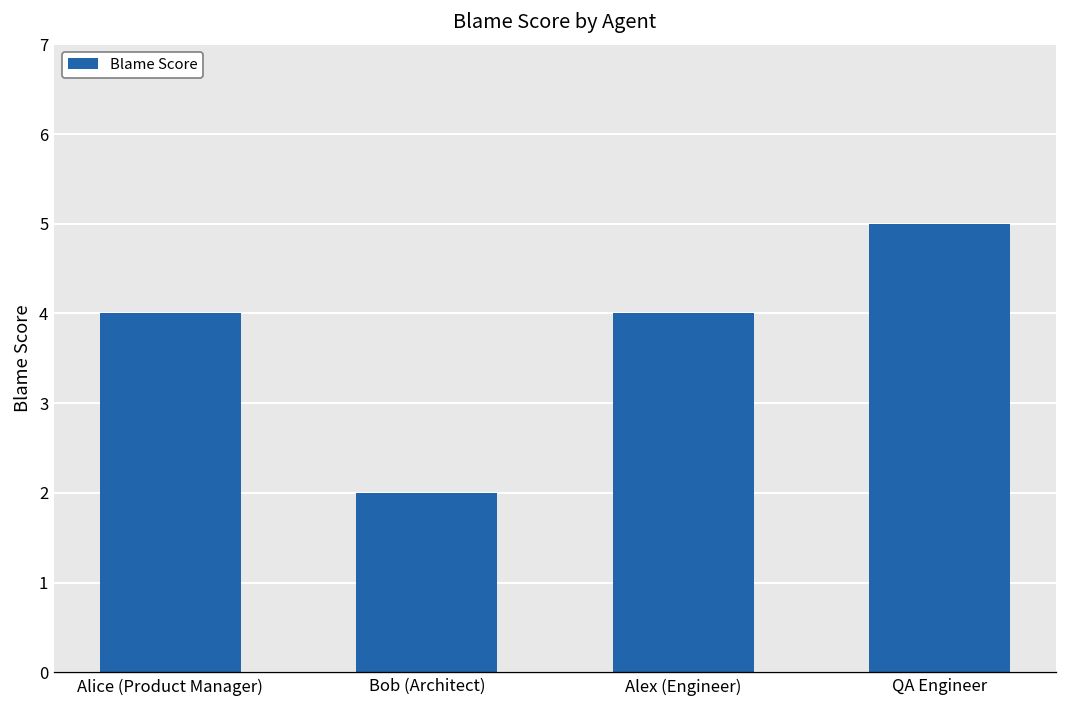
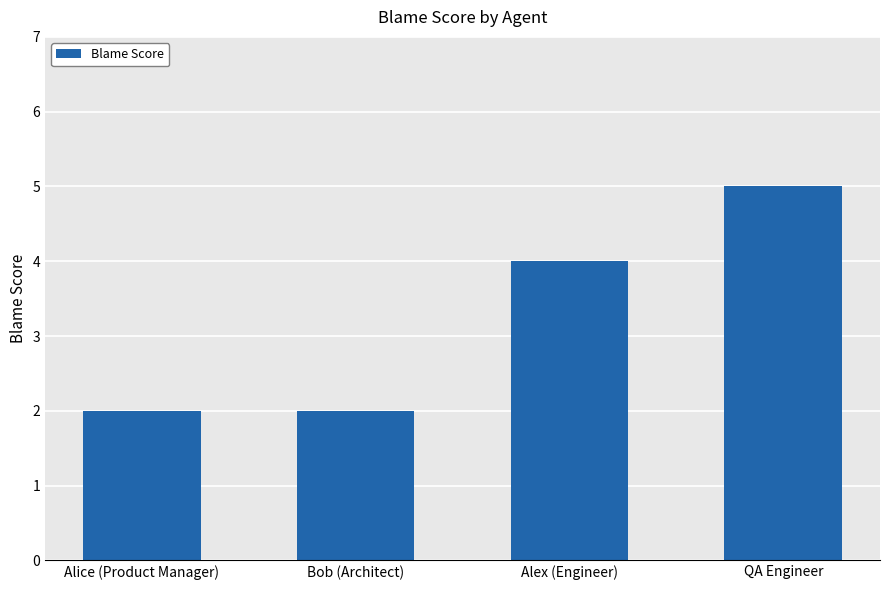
Alice (Product Manager): 4 -> 2
